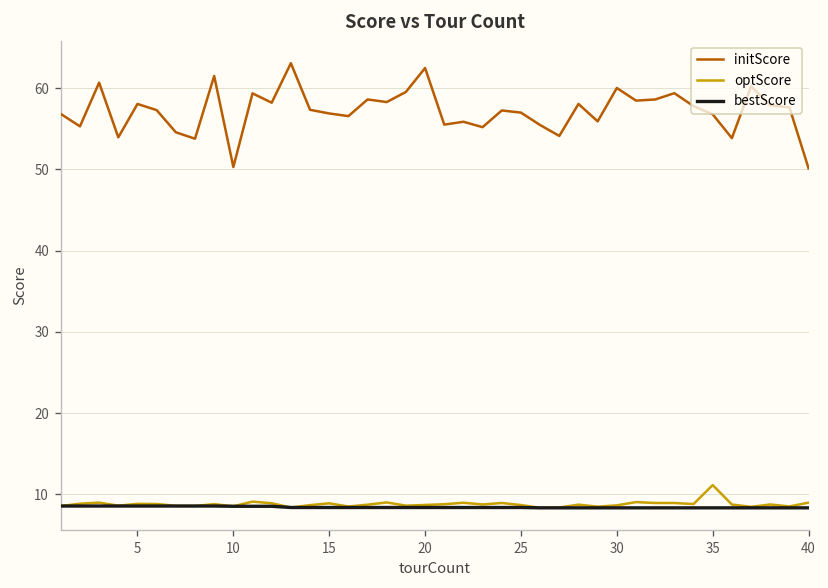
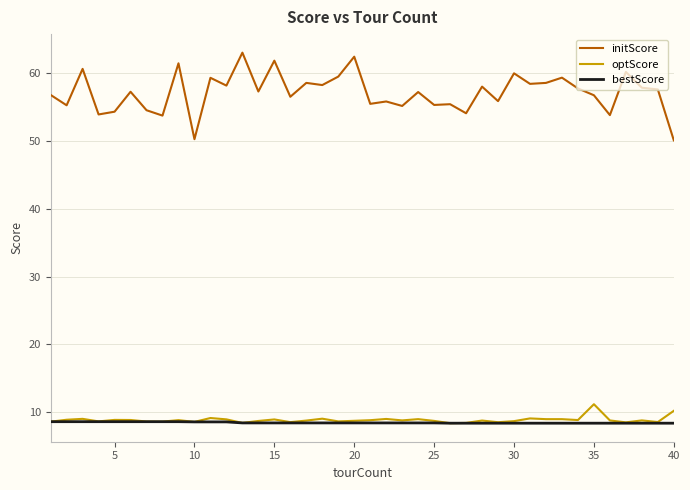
initScore, 5: 58 -> 54
initScore, 15: 57 -> 62
initScore, 25: 57 -> 55
optScore, 40: 9 -> 10
